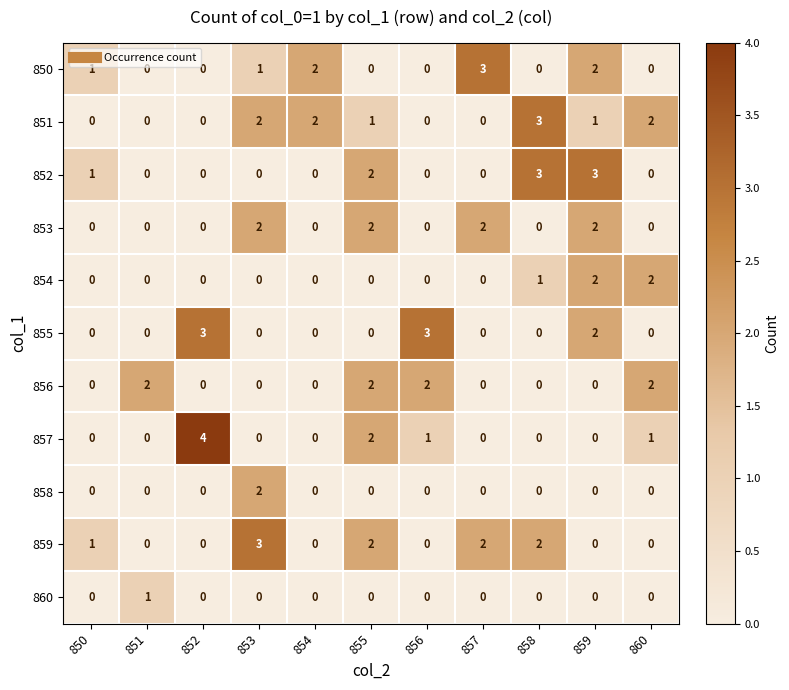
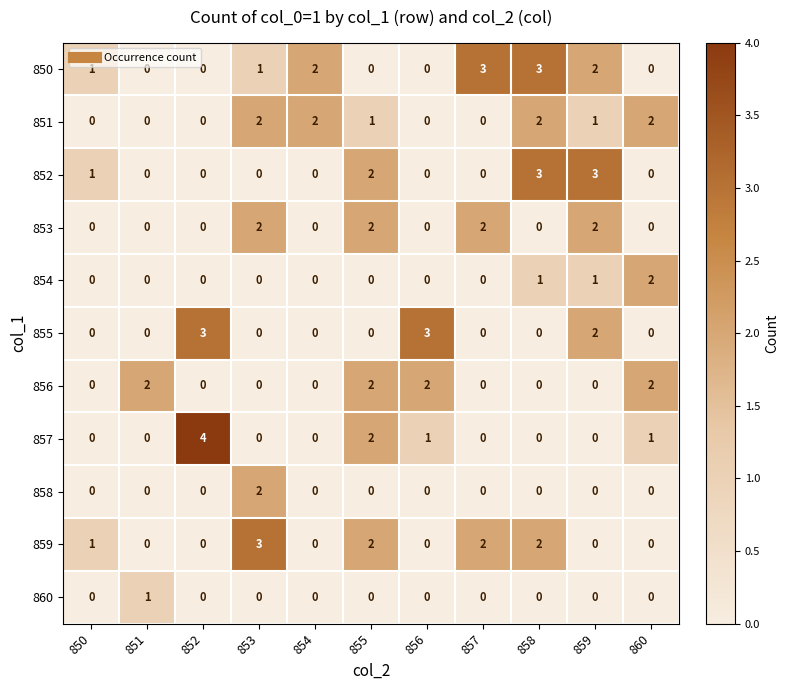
850, 858: 0 -> 3
851, 858: 3 -> 2
854, 859: 2 -> 1
